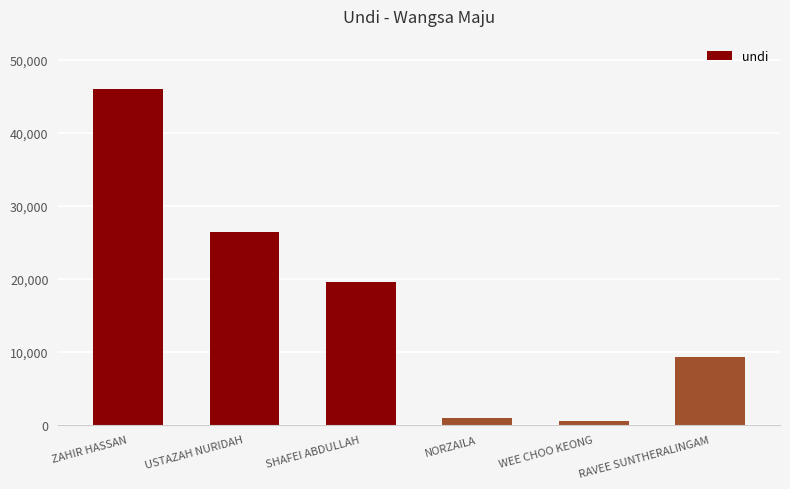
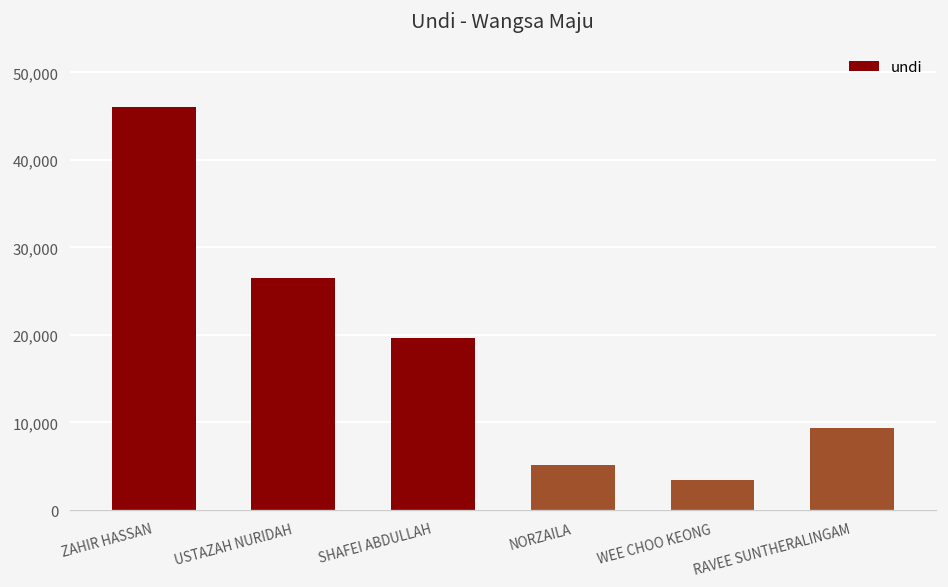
NORZAILA: 1,000 -> 5,000
WEE CHOO KEONG: 1,000 -> 3,000
